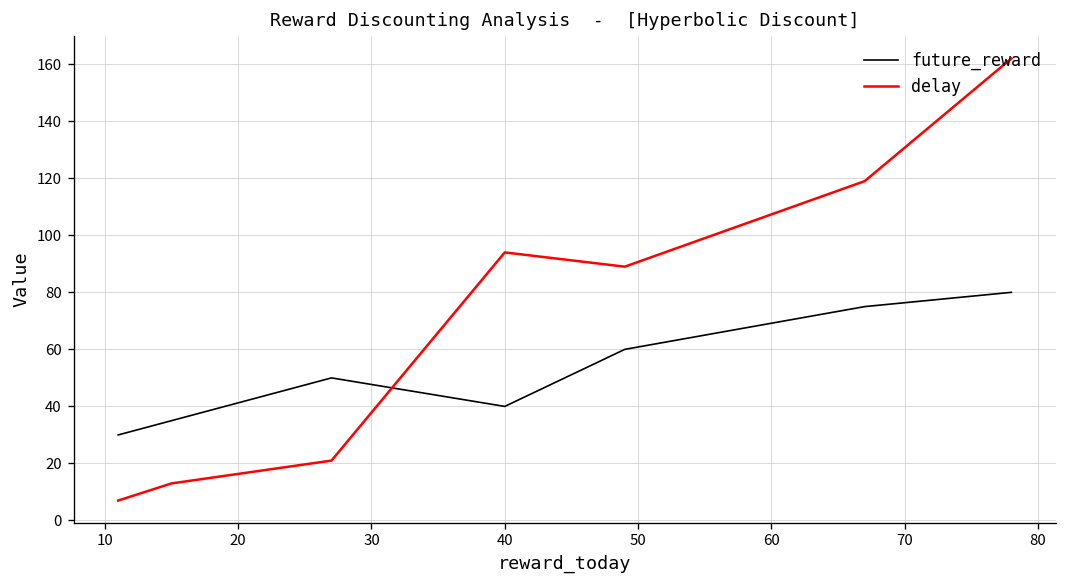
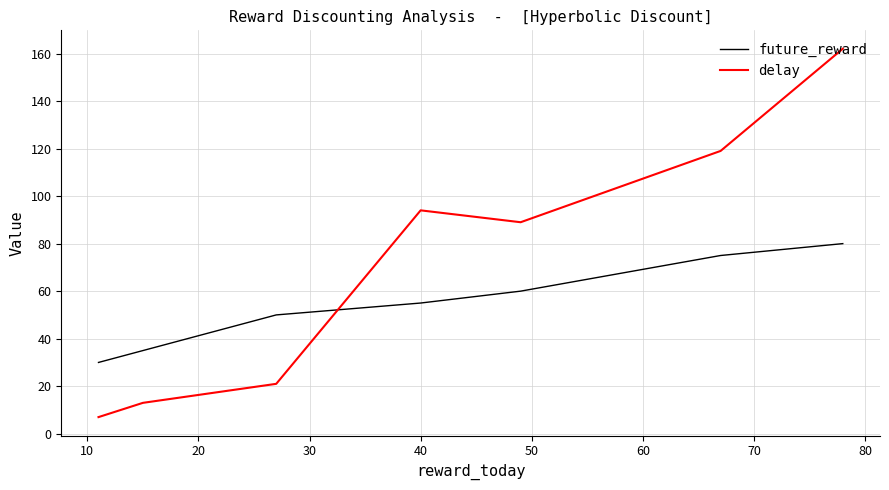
future_reward, 40: 40 -> 55
